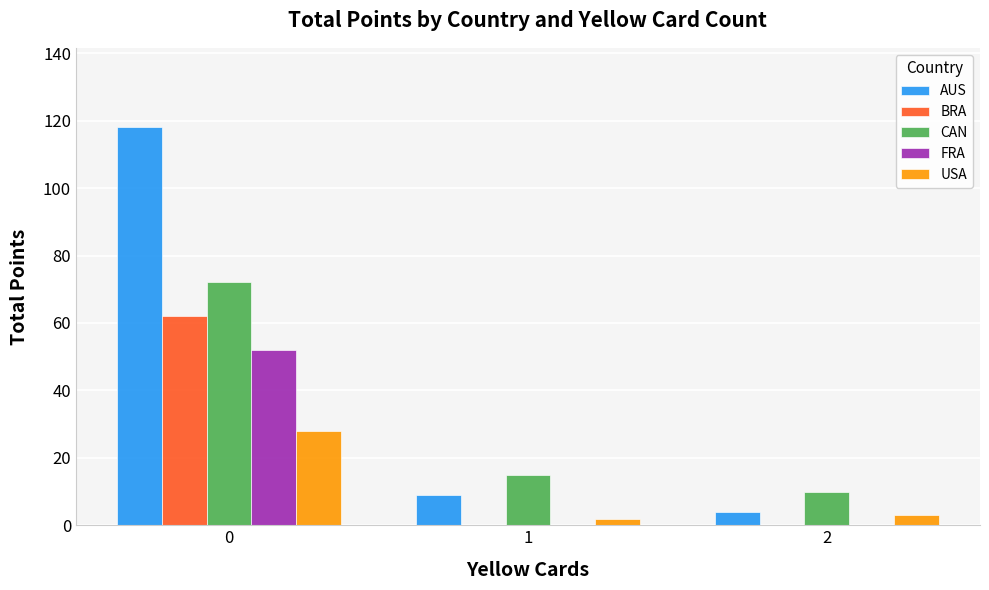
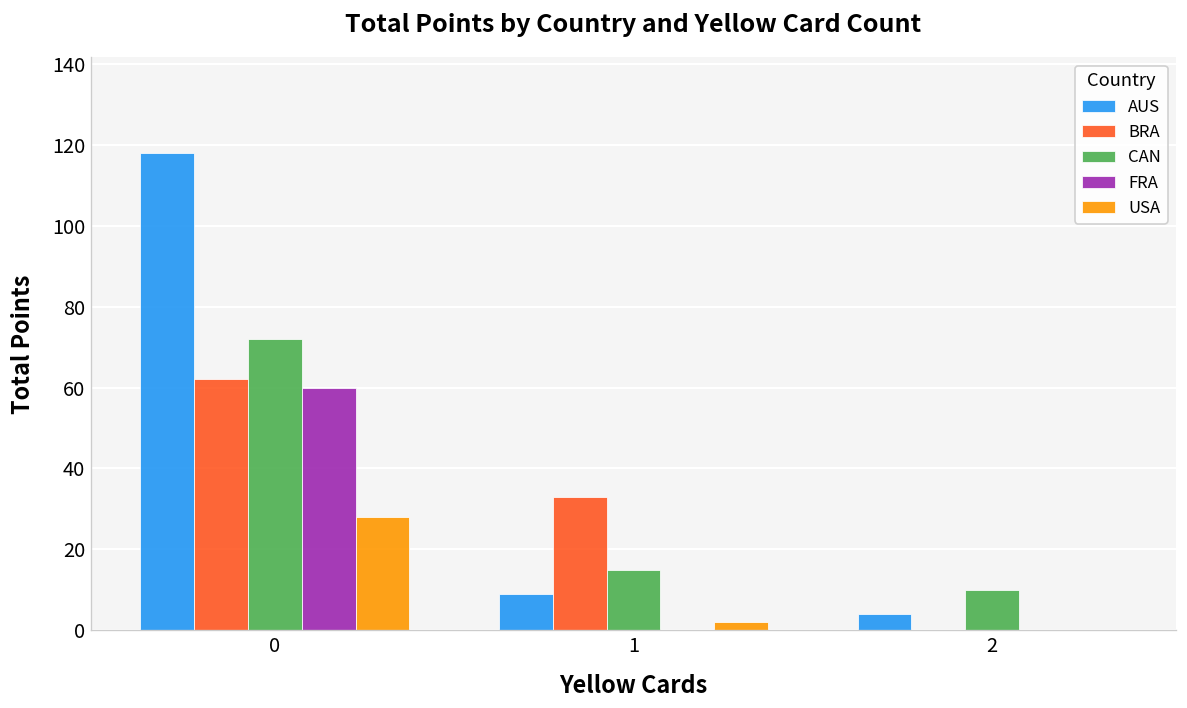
FRA, 0: 52 -> 60
BRA, 1: 0 -> 33
USA, 2: 3 -> 0
